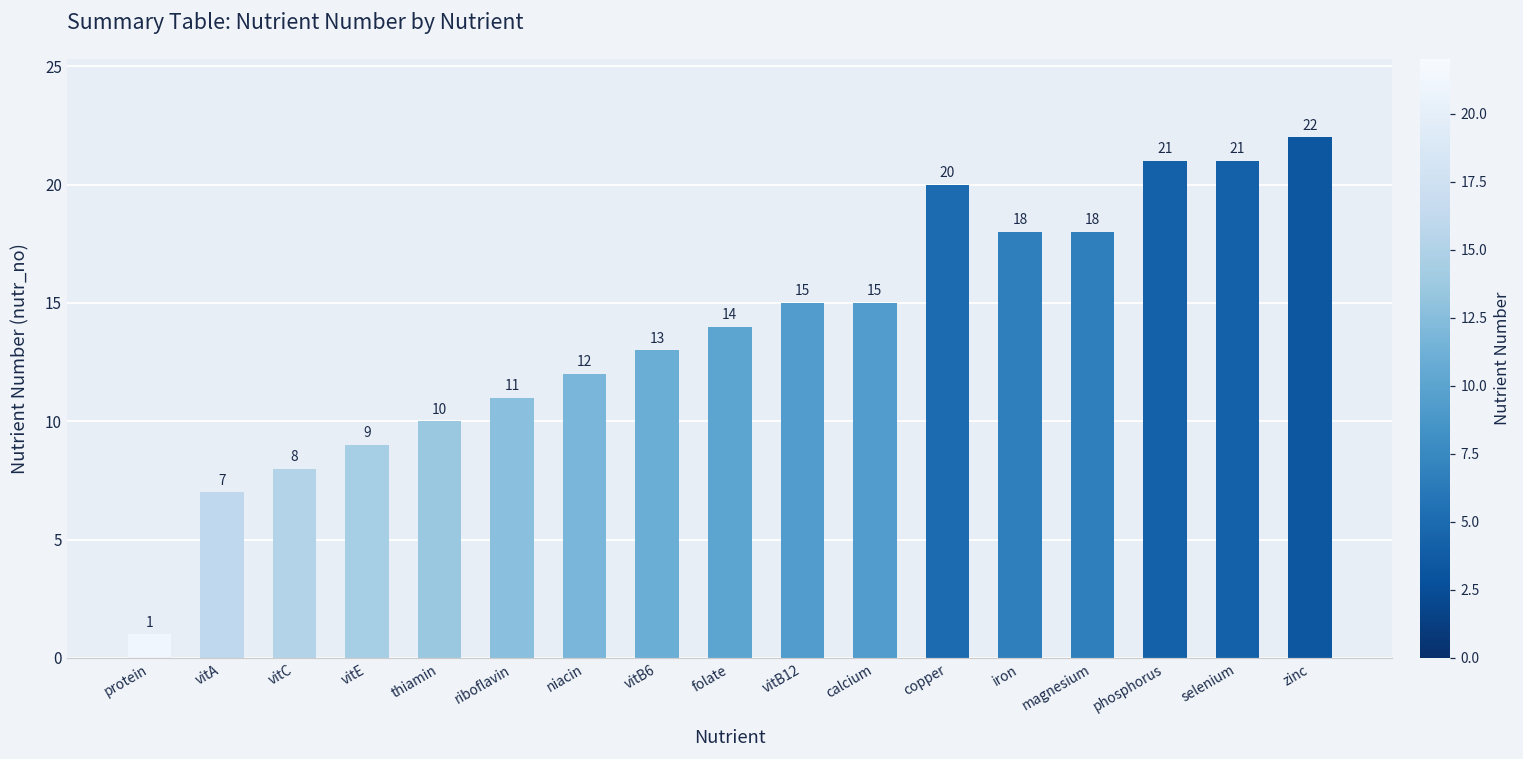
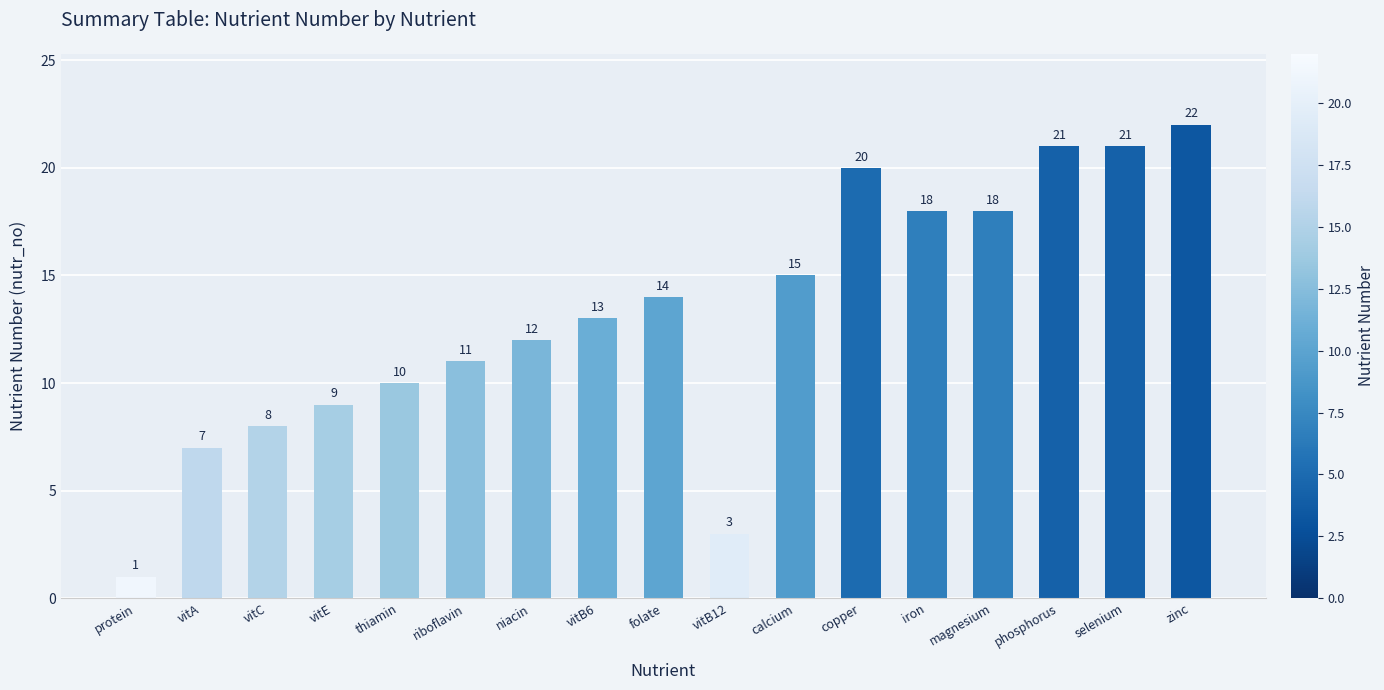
vitB12: 15 -> 3
